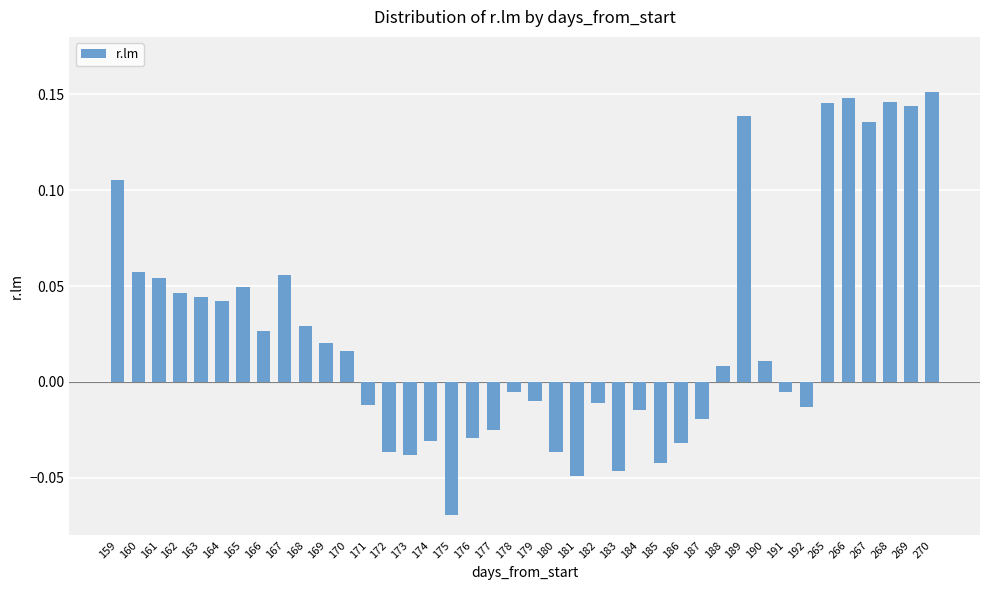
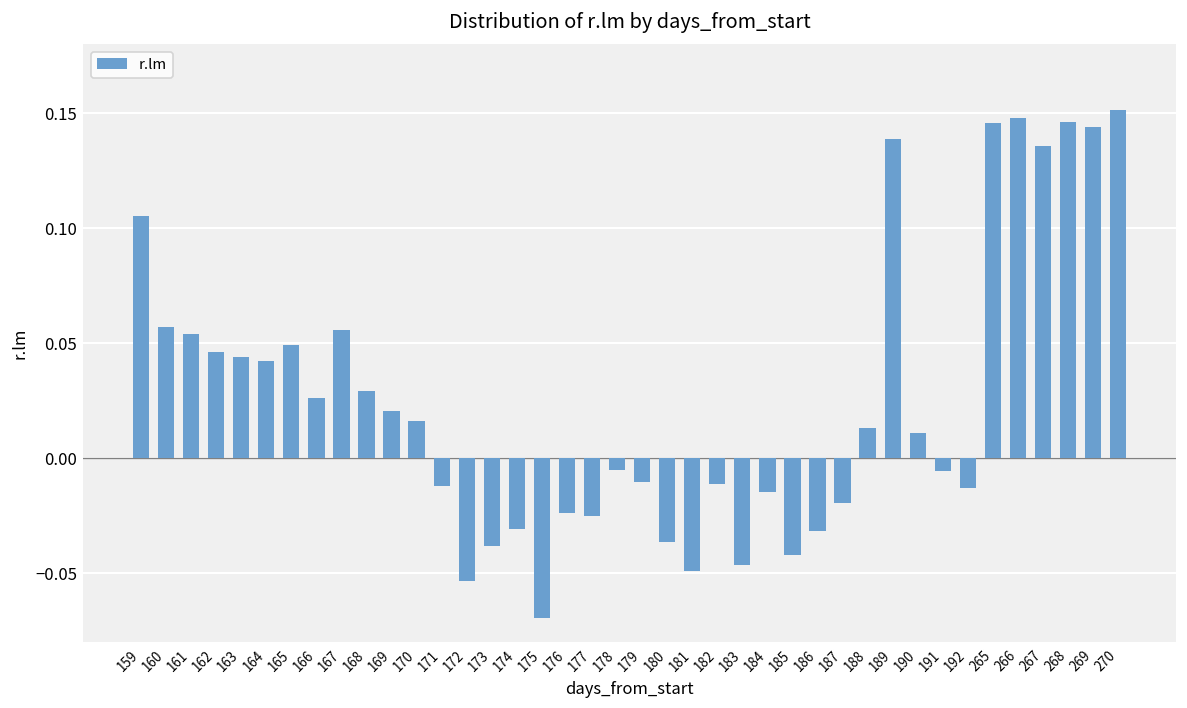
172: -0.037 -> -0.053
176: -0.029 -> -0.024
188: 0.008 -> 0.013
